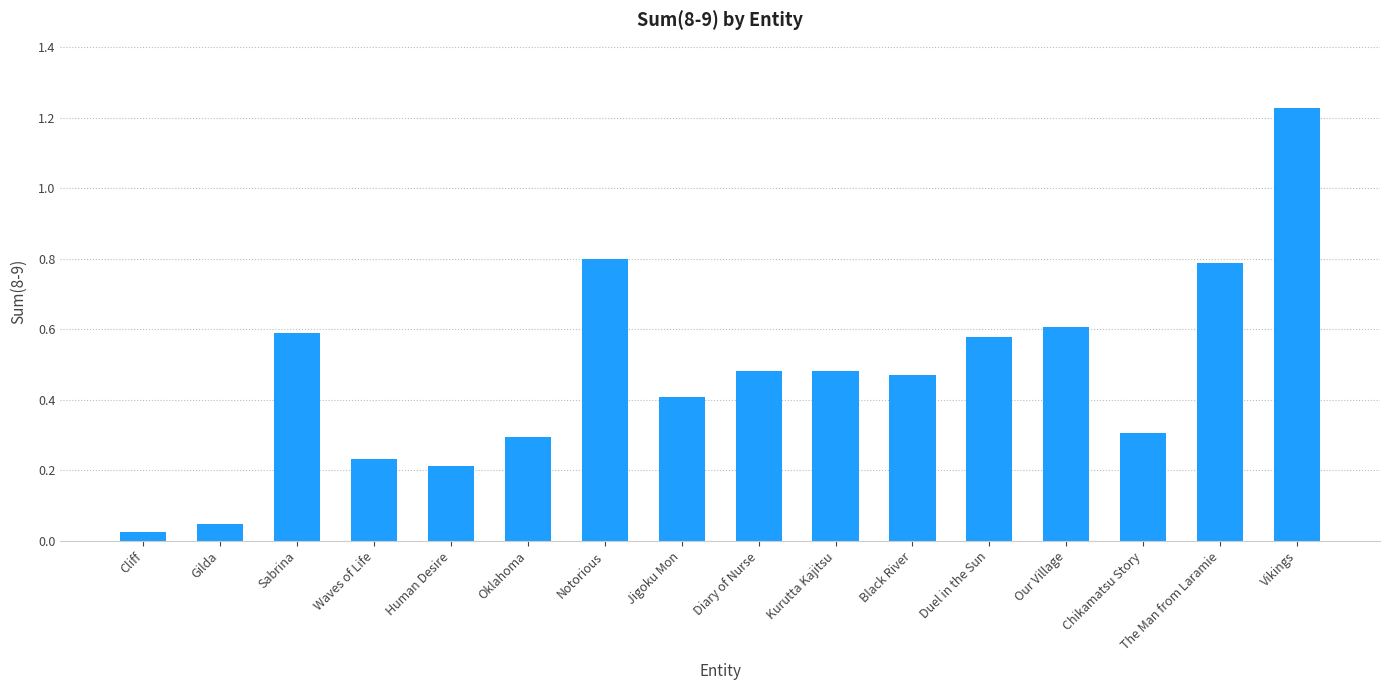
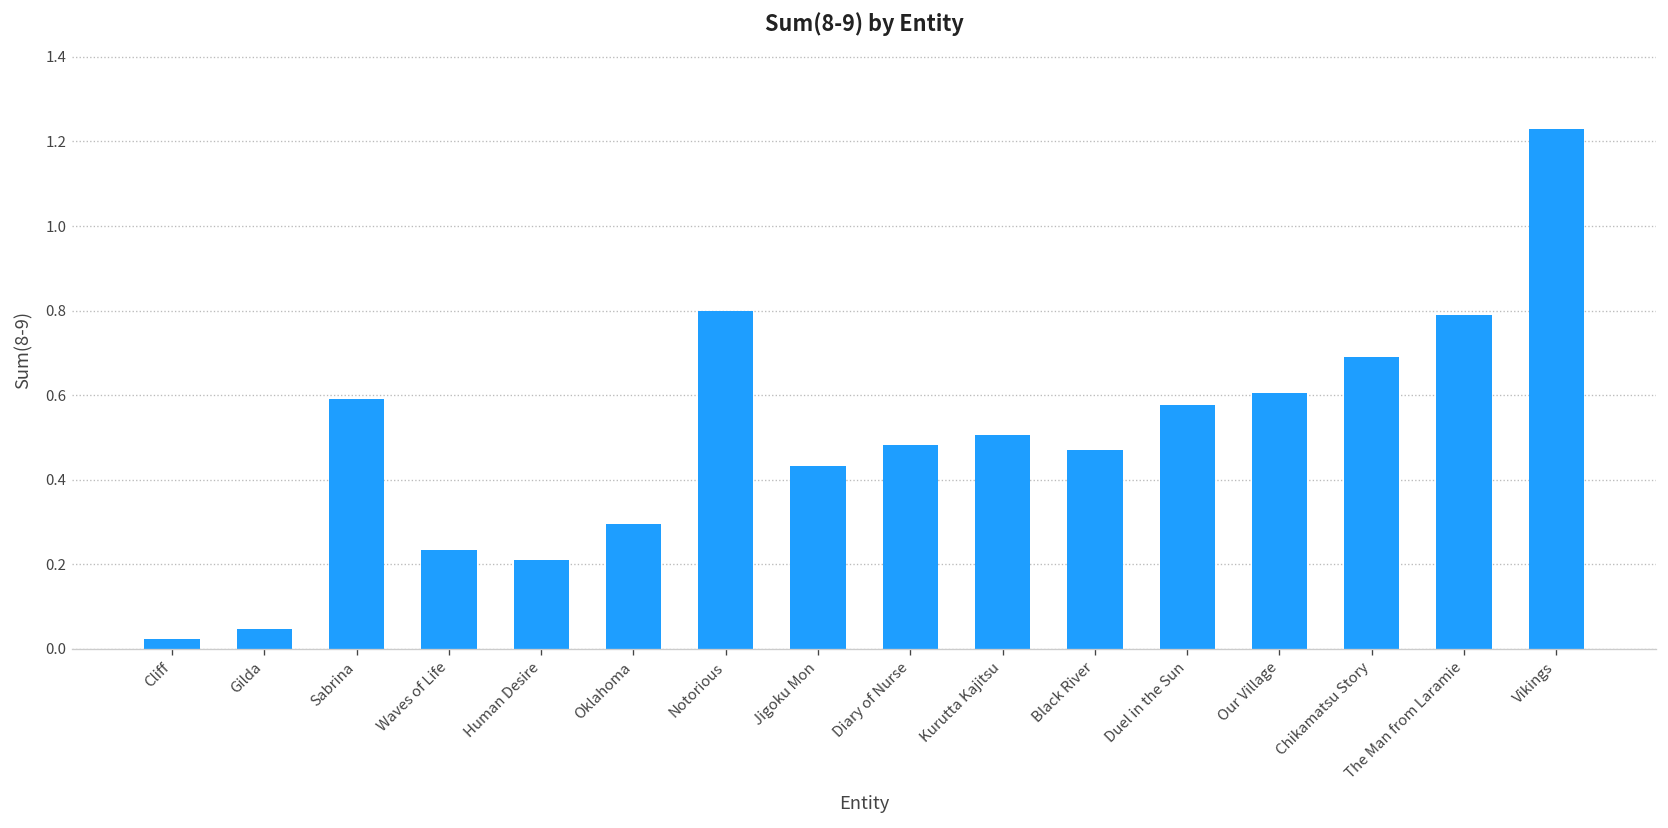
Jigoku Mon: 0.41 -> 0.43
Kurutta Kajitsu: 0.48 -> 0.51
Chikamatsu Story: 0.31 -> 0.69
